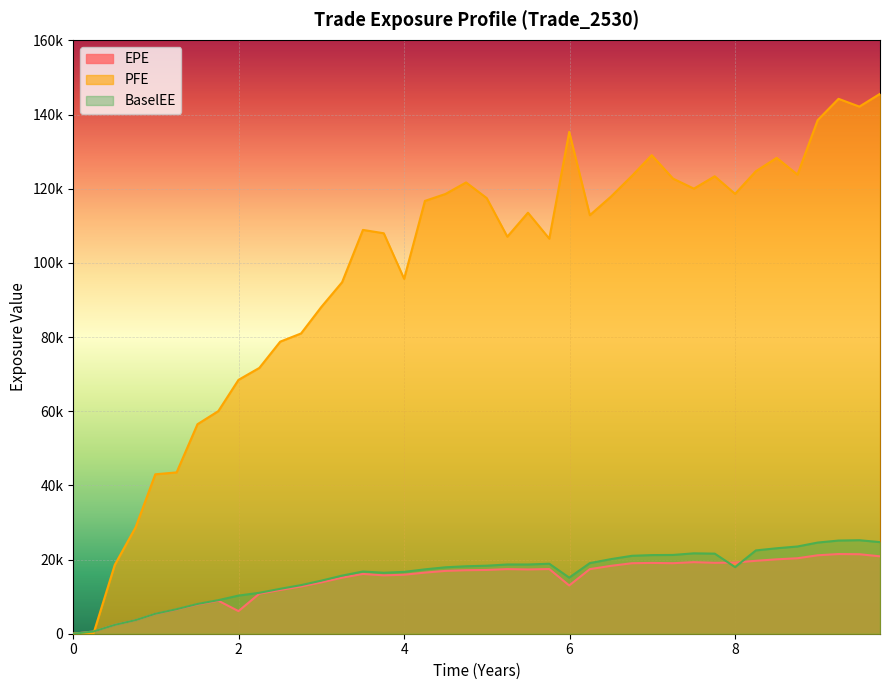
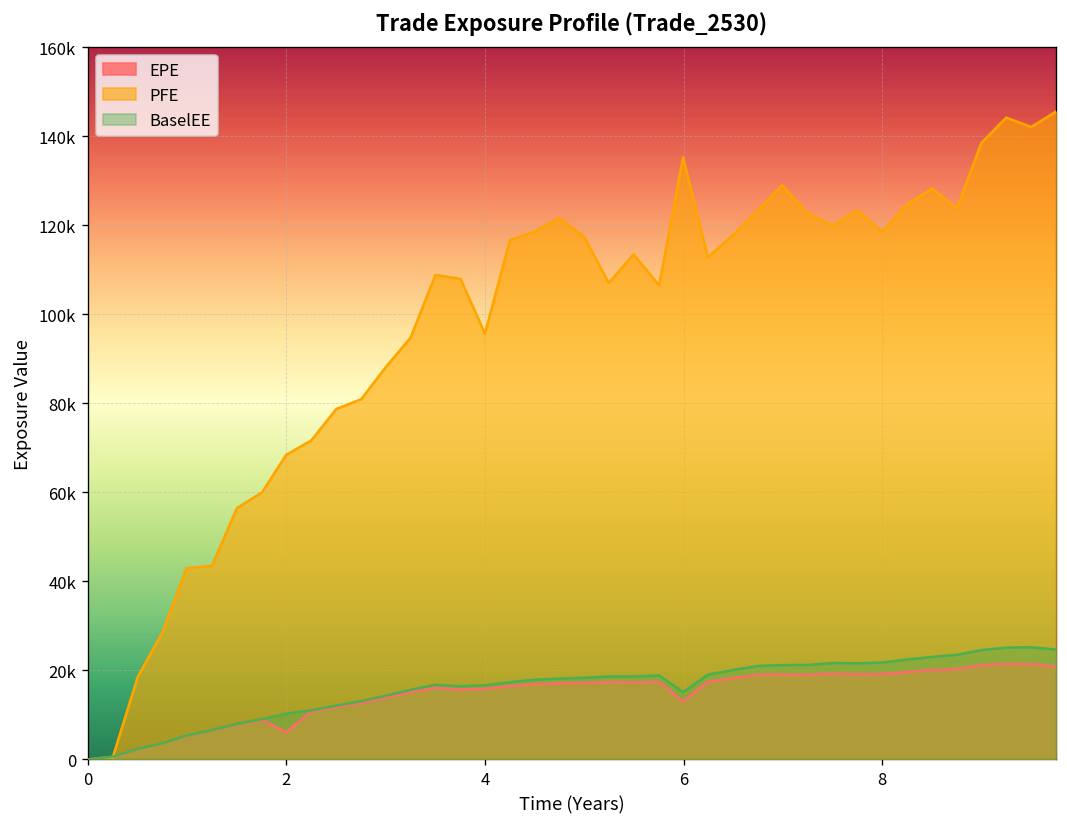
BaselEE, 8: 18000 -> 22000
